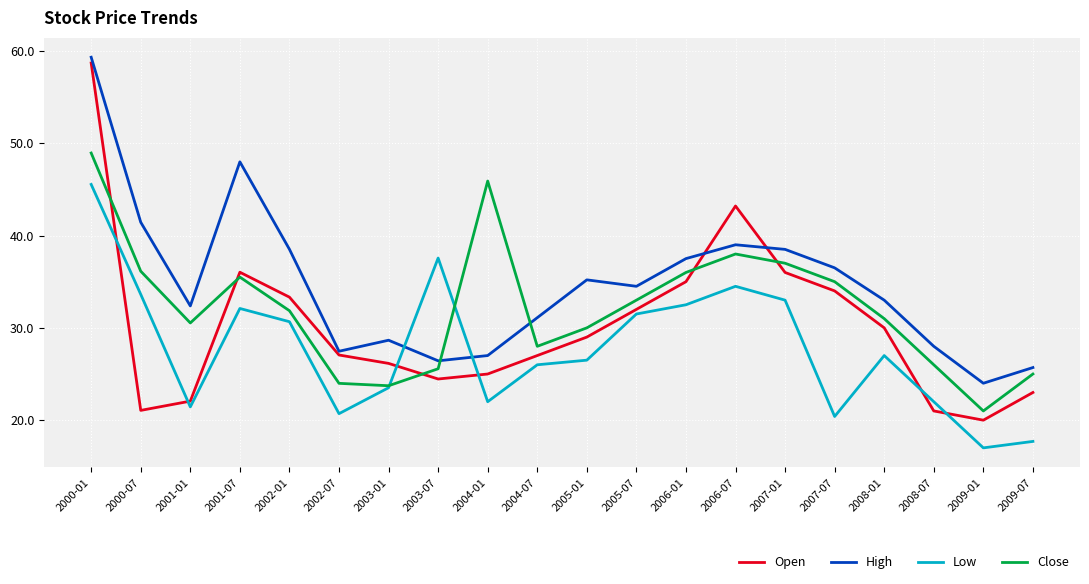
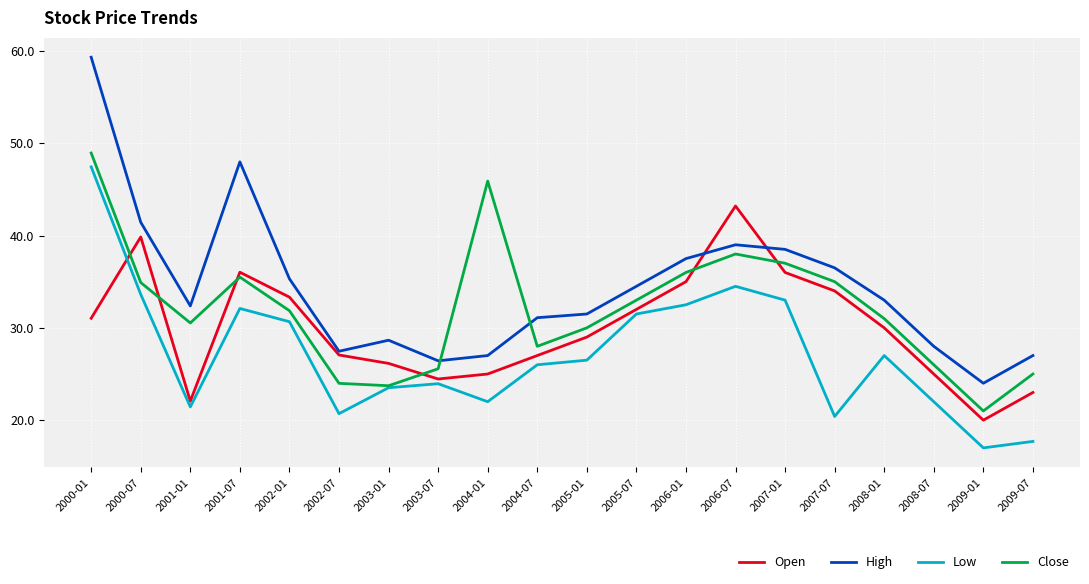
Open, 2000-01: 59 -> 31
Low, 2000-01: 46 -> 47
Open, 2000-07: 21 -> 40
Close, 2000-07: 36 -> 35
High, 2002-01: 39 -> 35
Low, 2003-07: 38 -> 24
High, 2005-01: 35 -> 32
Open, 2008-07: 21 -> 25
High, 2009-07: 26 -> 27
